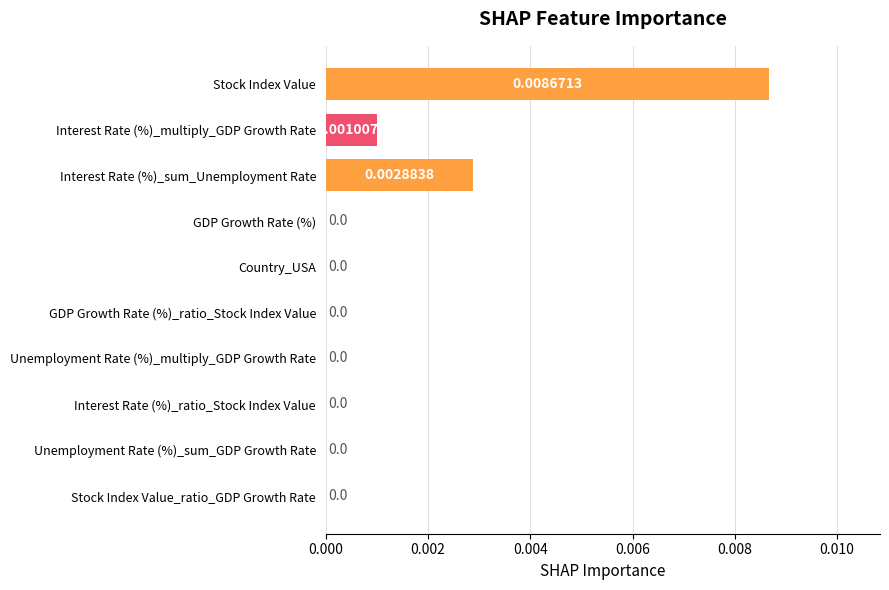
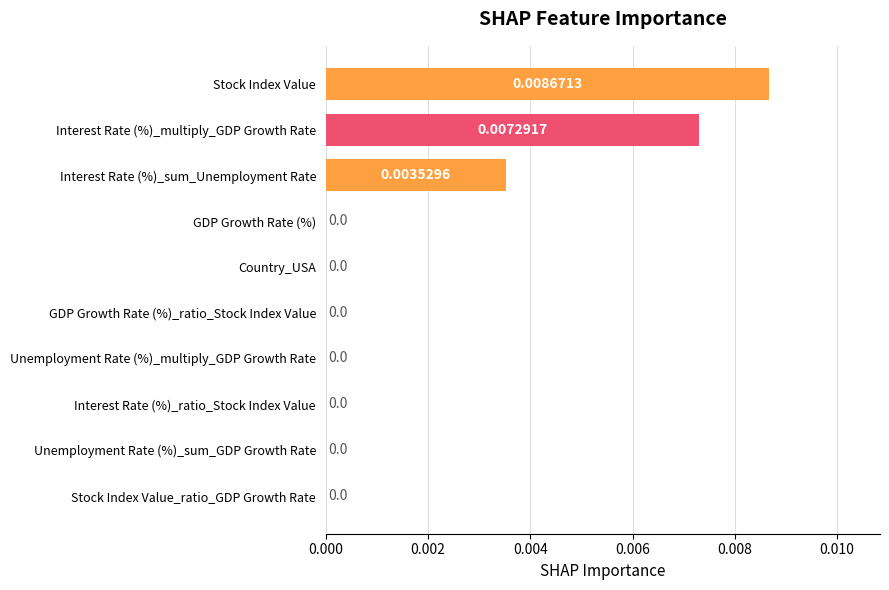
Interest Rate (%)_multiply_GDP Growth Rate: 0.0010076 -> 0.0072917
Interest Rate (%)_sum_Unemployment Rate: 0.0028838 -> 0.0035296
